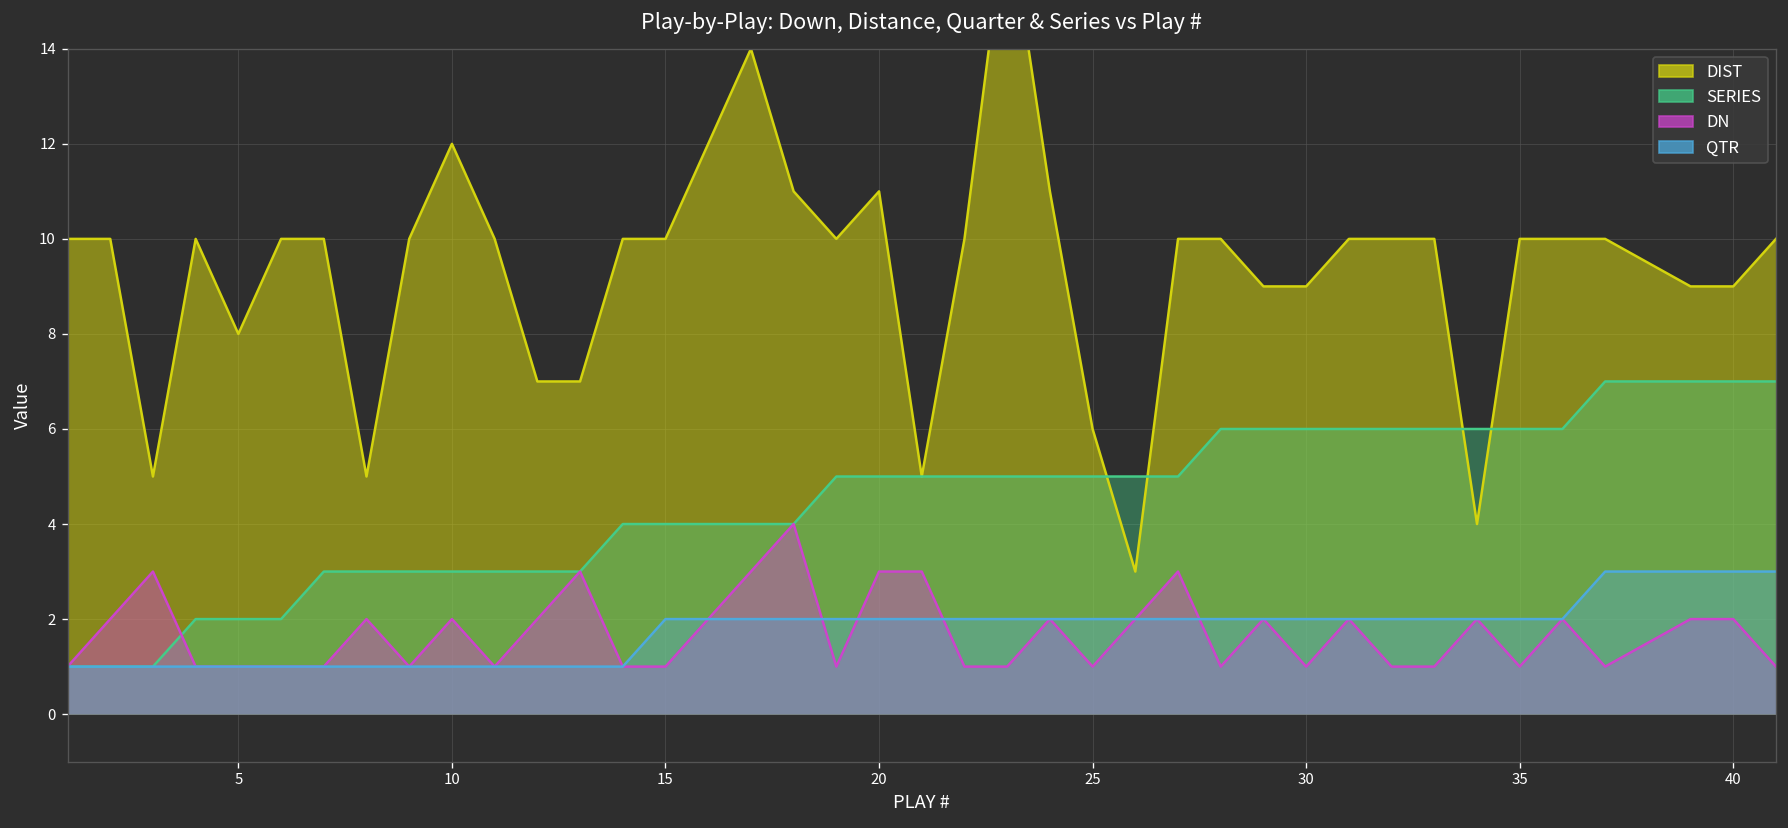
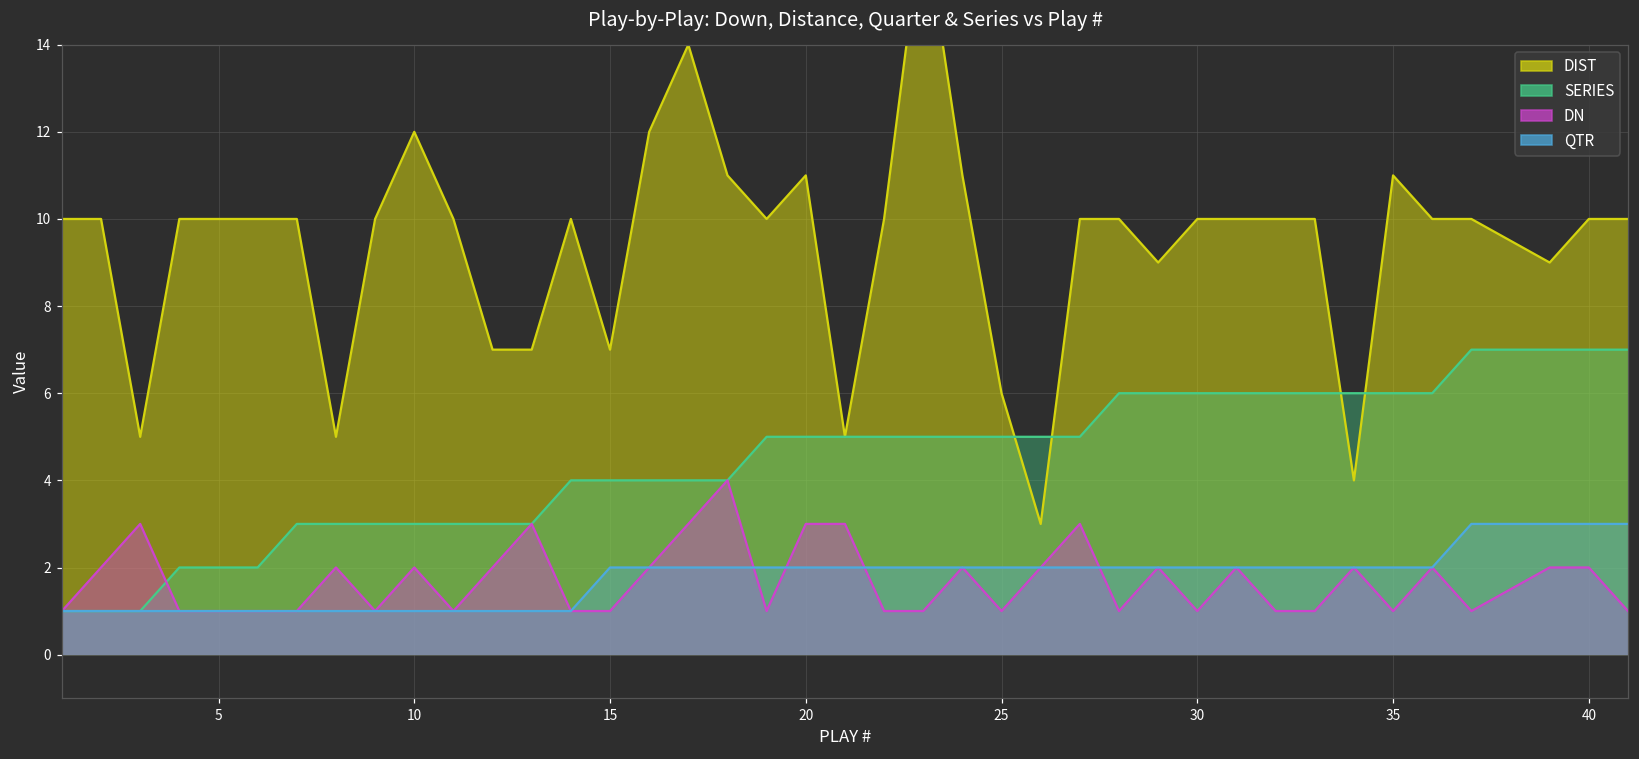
DIST, 5: 8 -> 10
DIST, 15: 10 -> 7
DIST, 30: 9 -> 10
DIST, 35: 10 -> 11
DIST, 40: 9 -> 10
